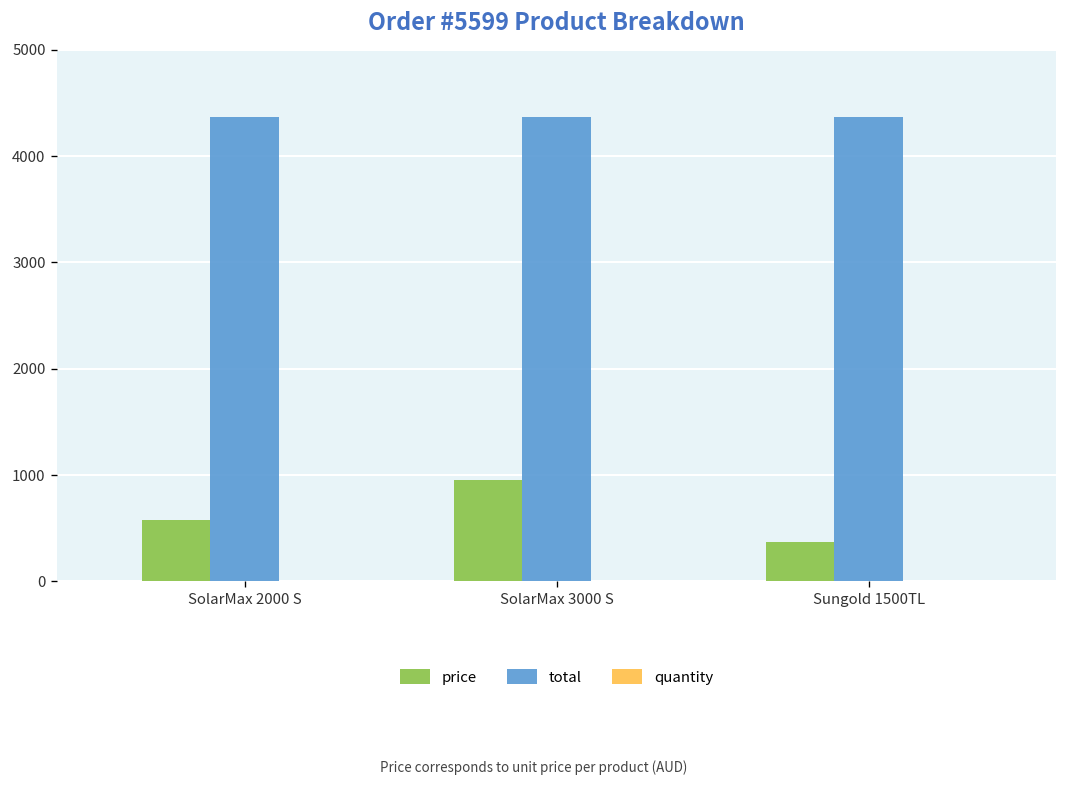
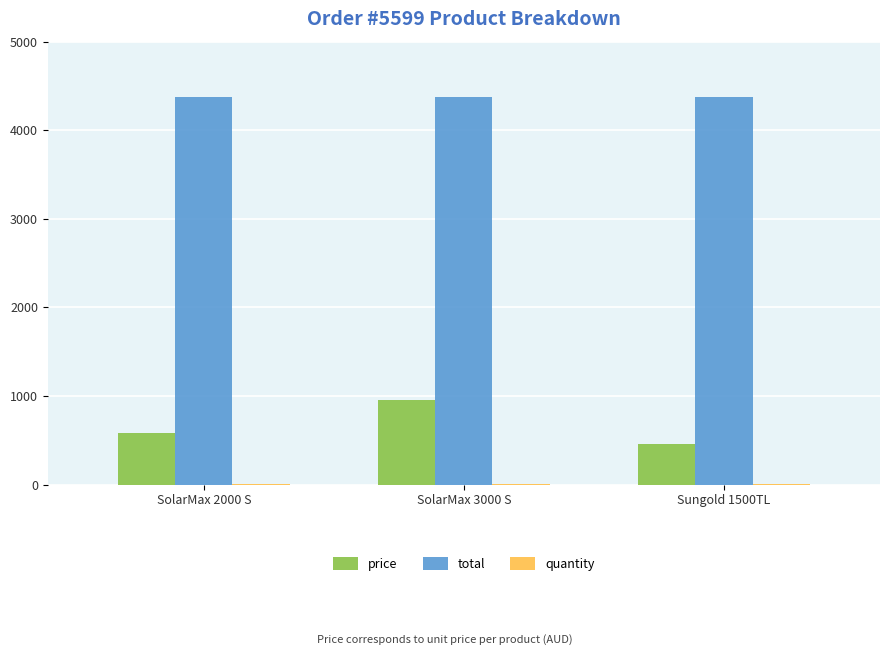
price, Sungold 1500TL: 400 -> 500
